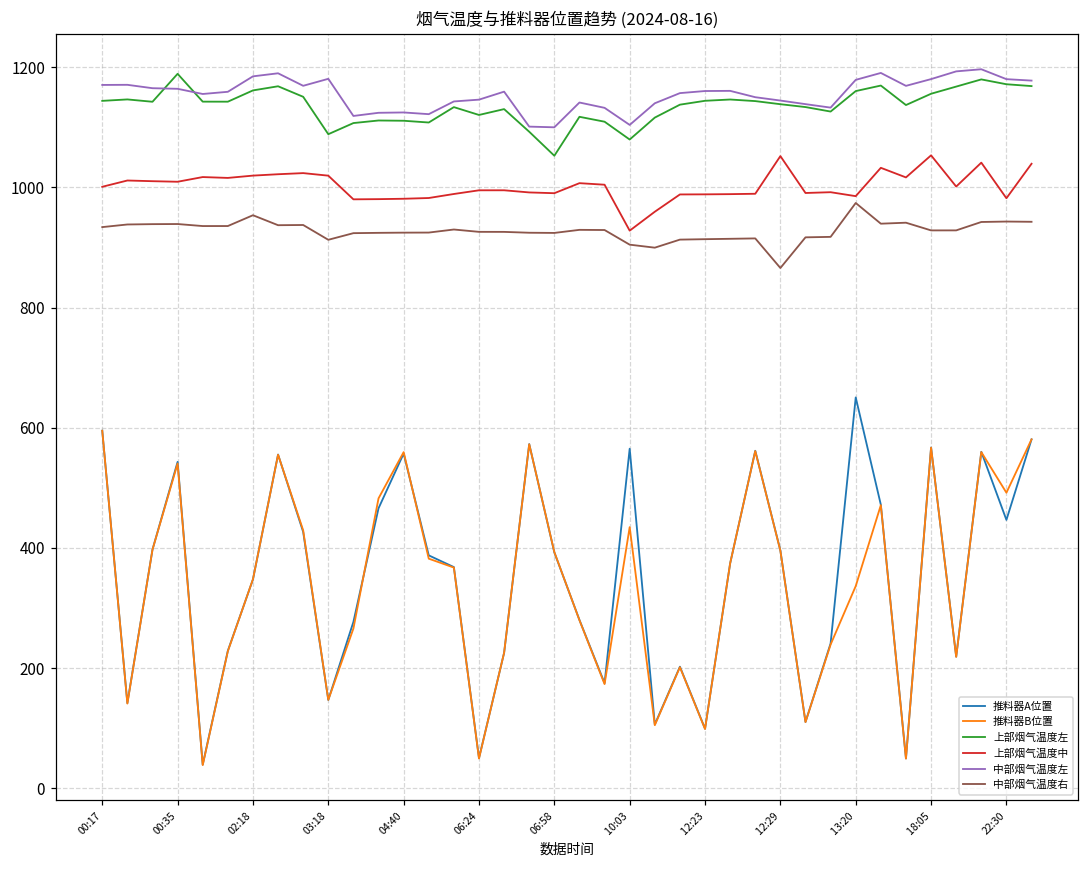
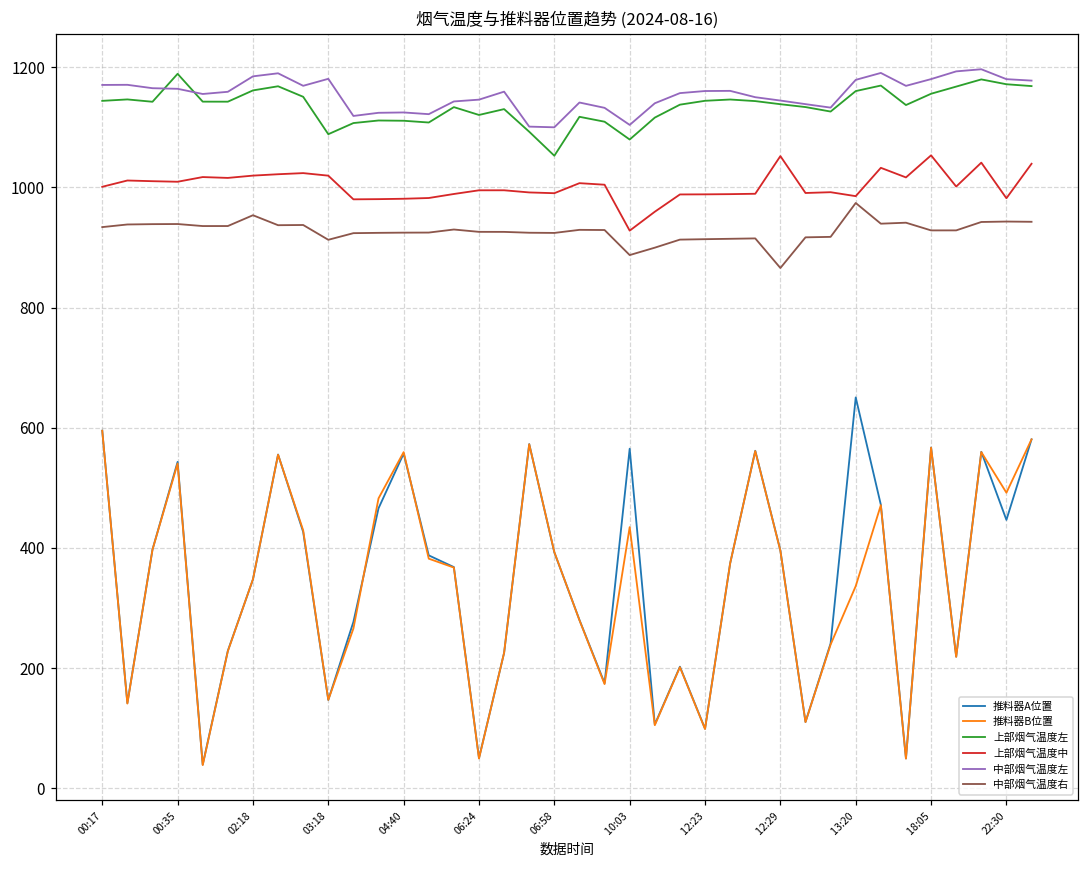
中部烟气温度右, 10:03: 900 -> 890
